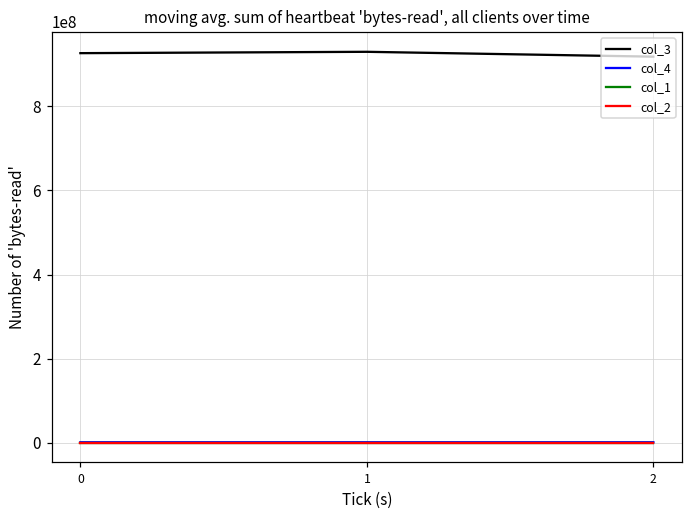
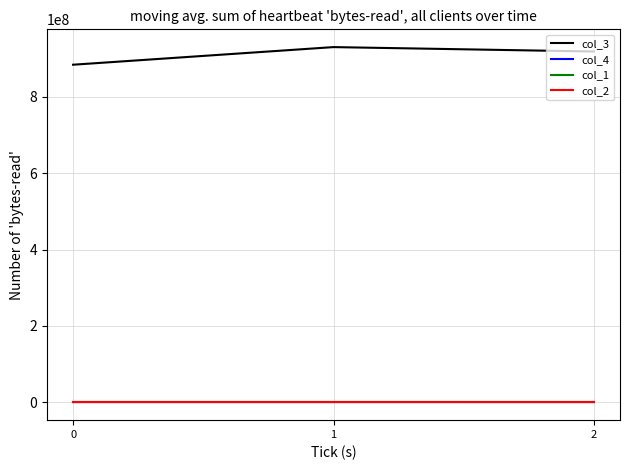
col_3, 0: 930000000 -> 880000000
